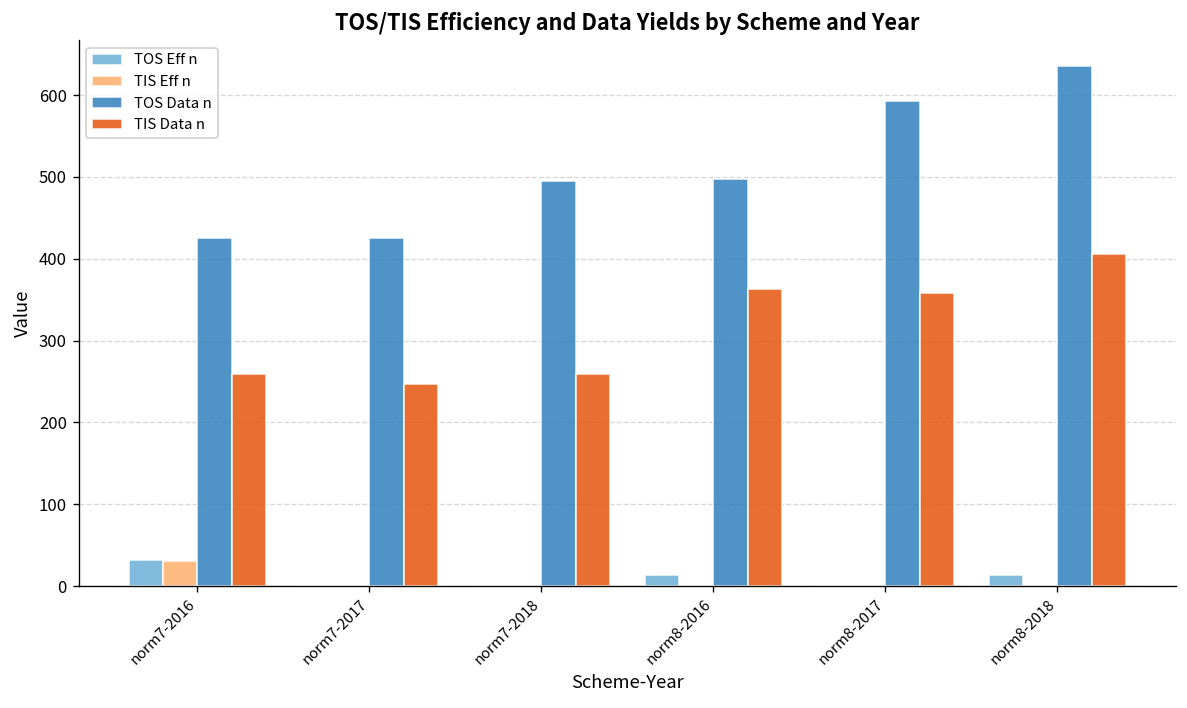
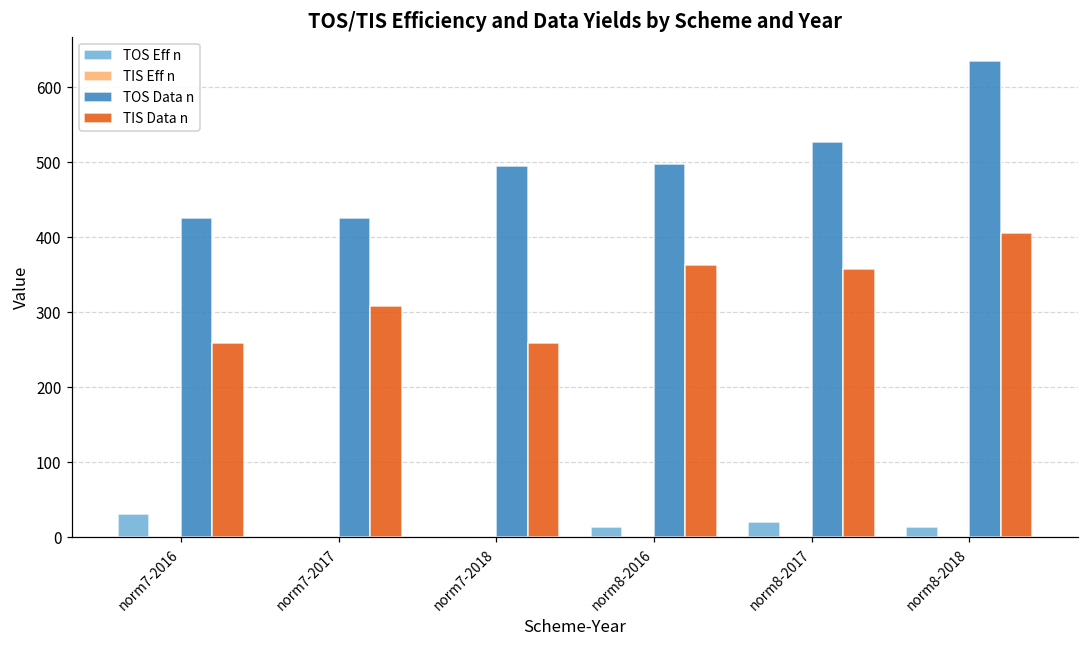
TIS Eff n, norm7-2016: 30 -> 0
TIS Data n, norm7-2017: 250 -> 310
TOS Eff n, norm8-2017: 0 -> 20
TOS Data n, norm8-2017: 590 -> 530
